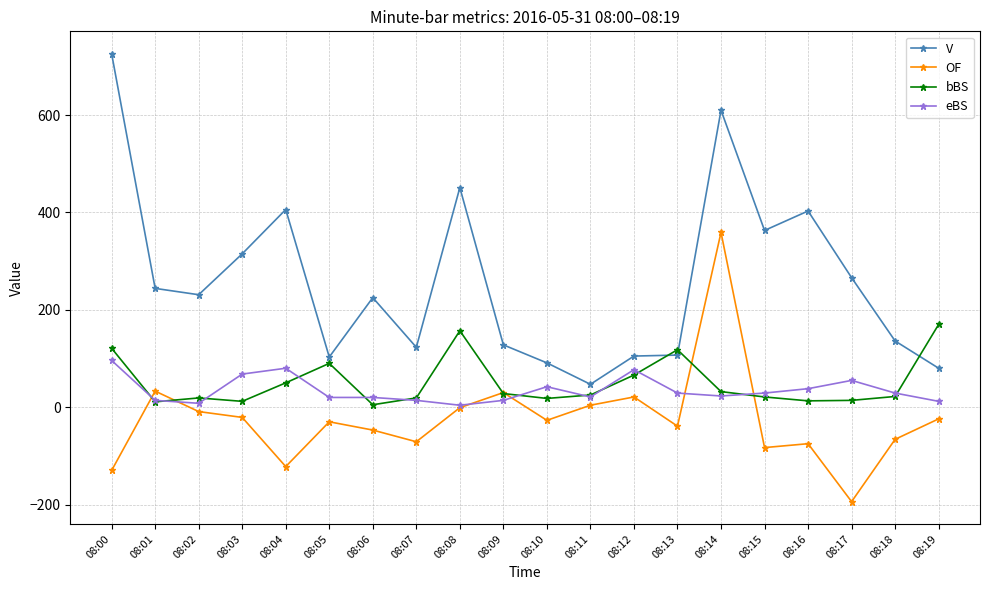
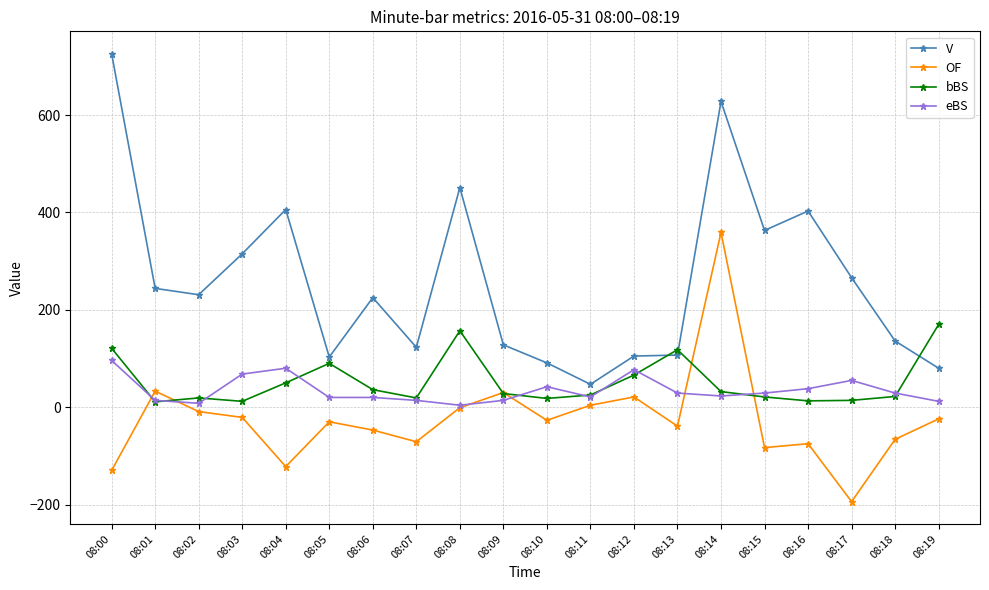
bBS, 08:06: 10 -> 40
V, 08:14: 610 -> 630
